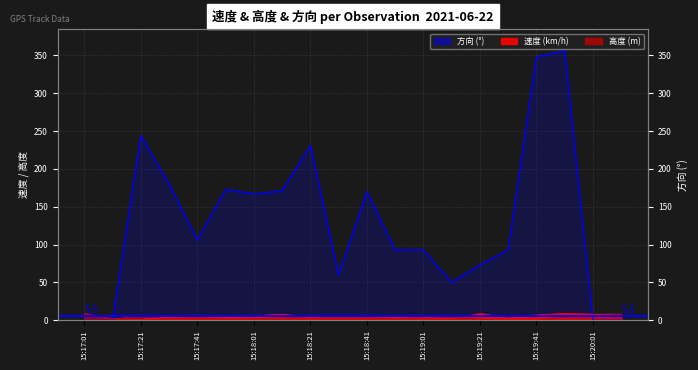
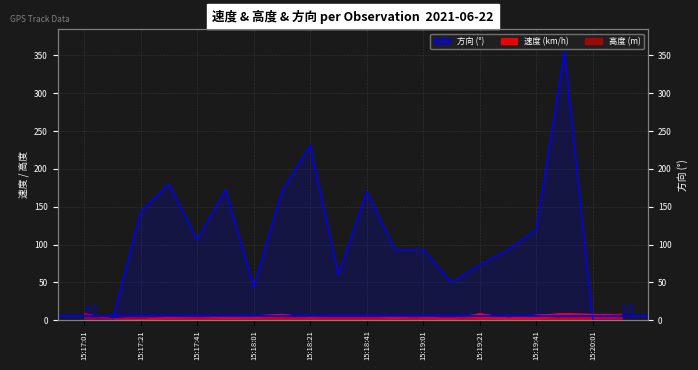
方向 (°), 15:17:21: 240 -> 140
方向 (°), 15:18:01: 170 -> 40
方向 (°), 15:19:41: 350 -> 120
